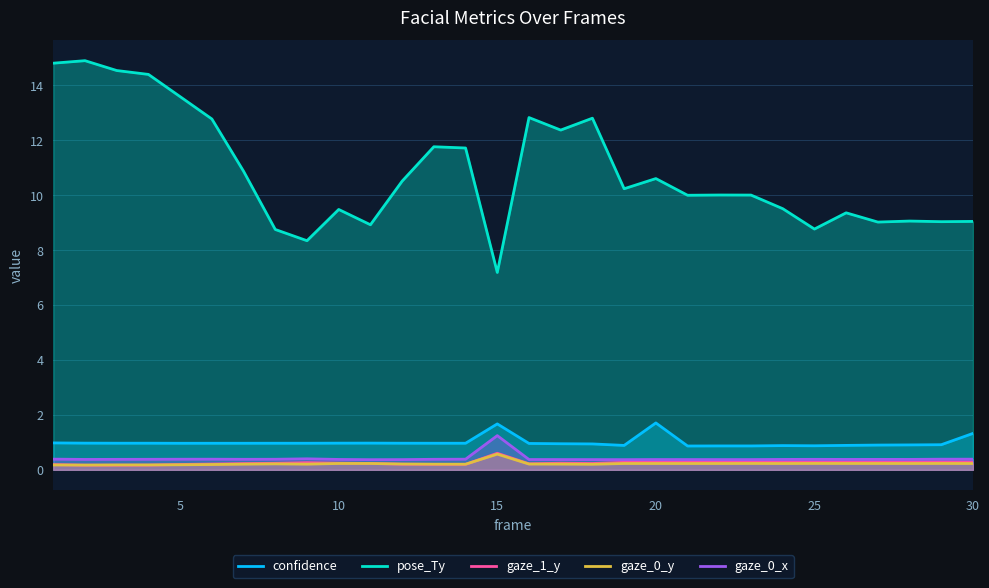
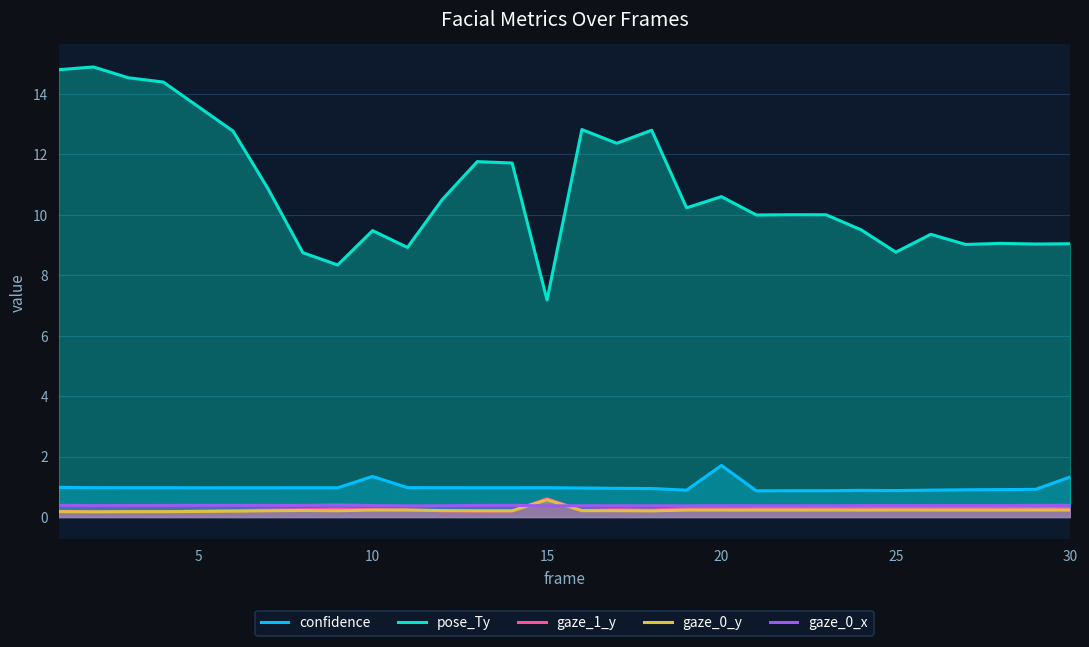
confidence, 10: 1.0 -> 1.3
confidence, 15: 1.7 -> 1.0
gaze_0_x, 15: 1.2 -> 0.4
